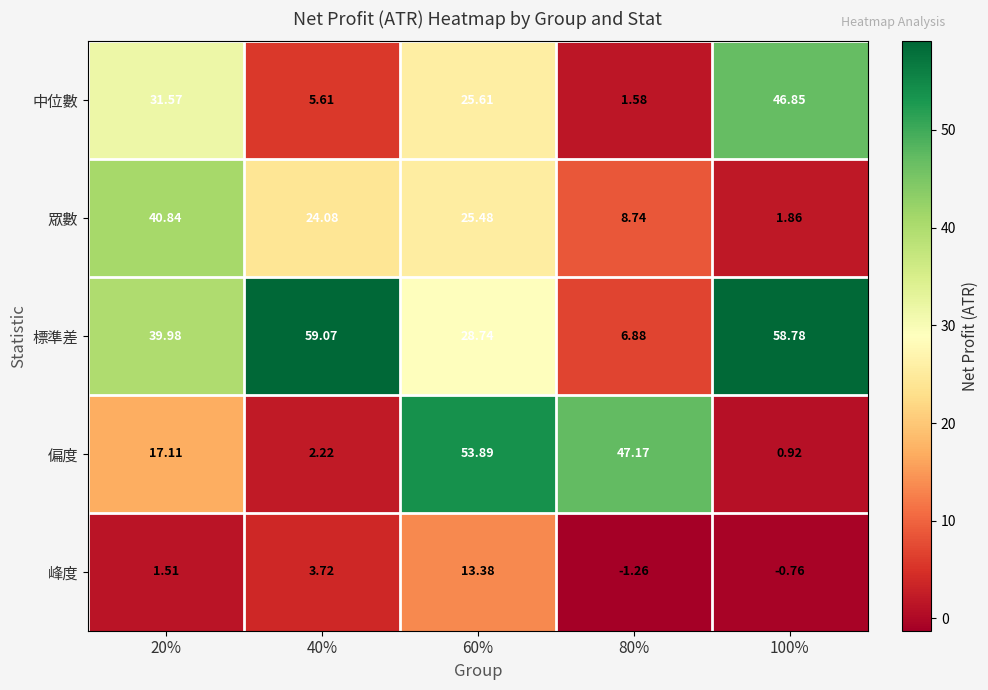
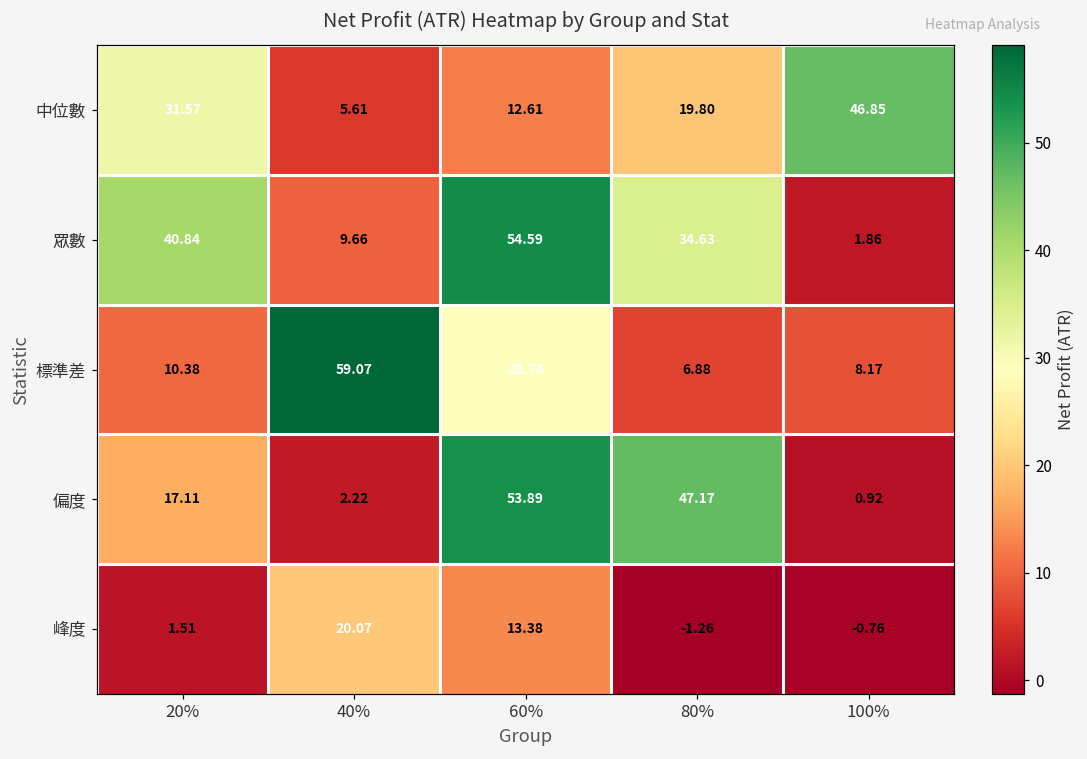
中位數, 60%: 25.61 -> 12.61
中位數, 80%: 1.58 -> 19.80
眾數, 40%: 24.08 -> 9.66
眾數, 60%: 25.48 -> 54.59
眾數, 80%: 8.74 -> 34.63
標準差, 20%: 39.98 -> 10.38
標準差, 100%: 58.78 -> 8.17
峰度, 40%: 3.72 -> 20.07
